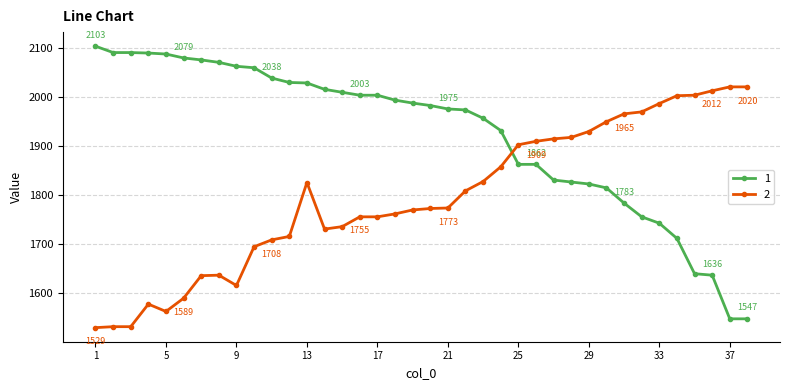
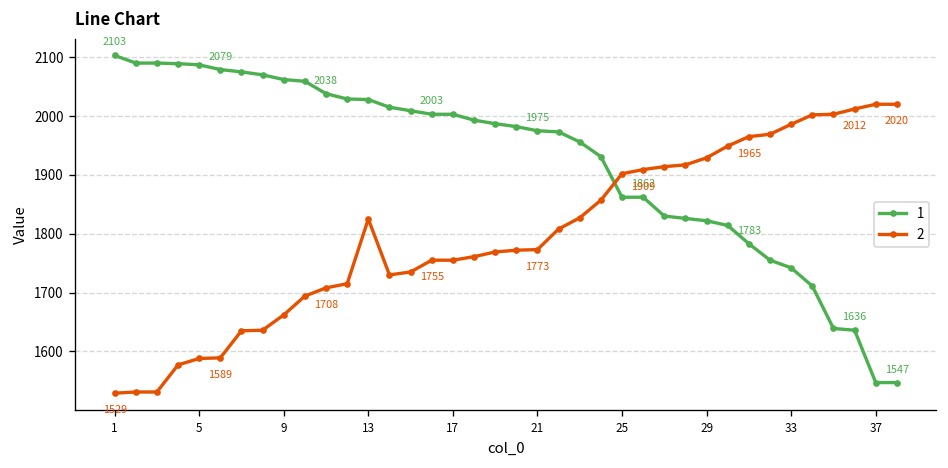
2, 5: 1560 -> 1590
2, 9: 1620 -> 1660
